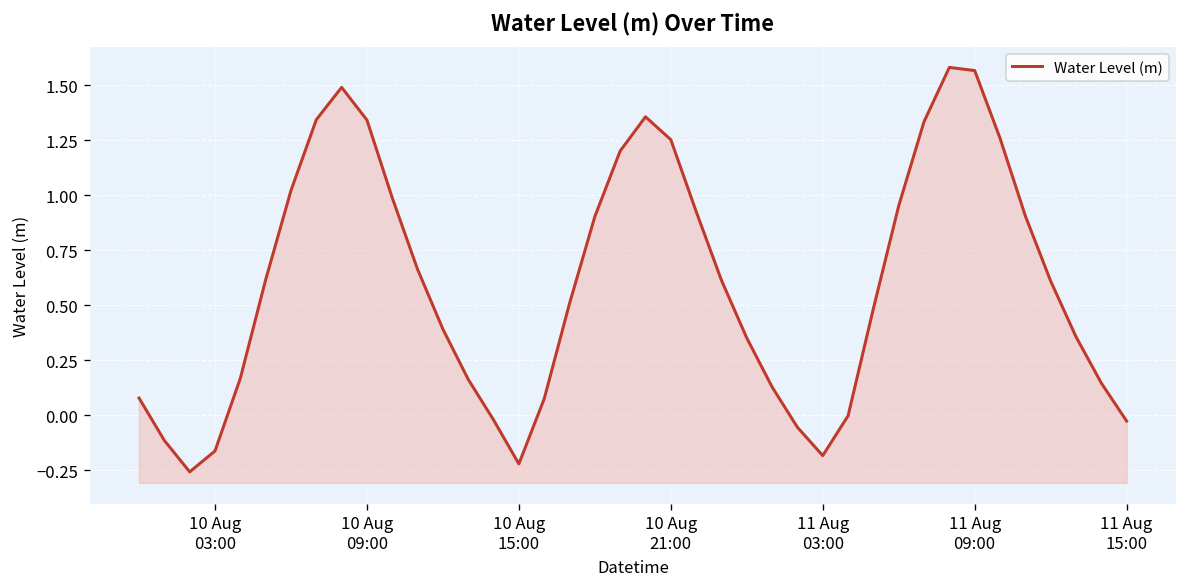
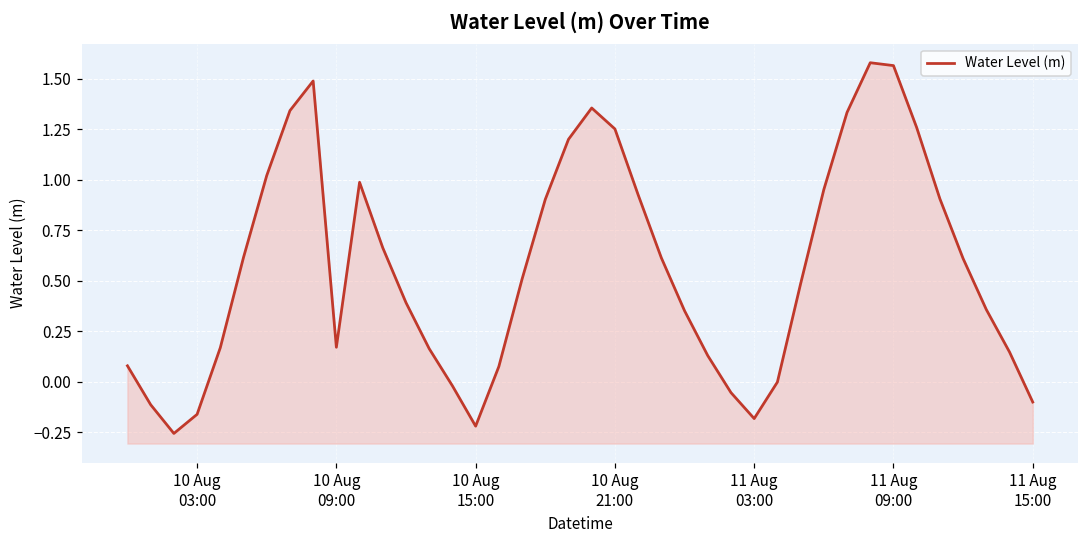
10 Aug 09:00: 1.34 -> 0.17
11 Aug 15:00: -0.03 -> -0.10
